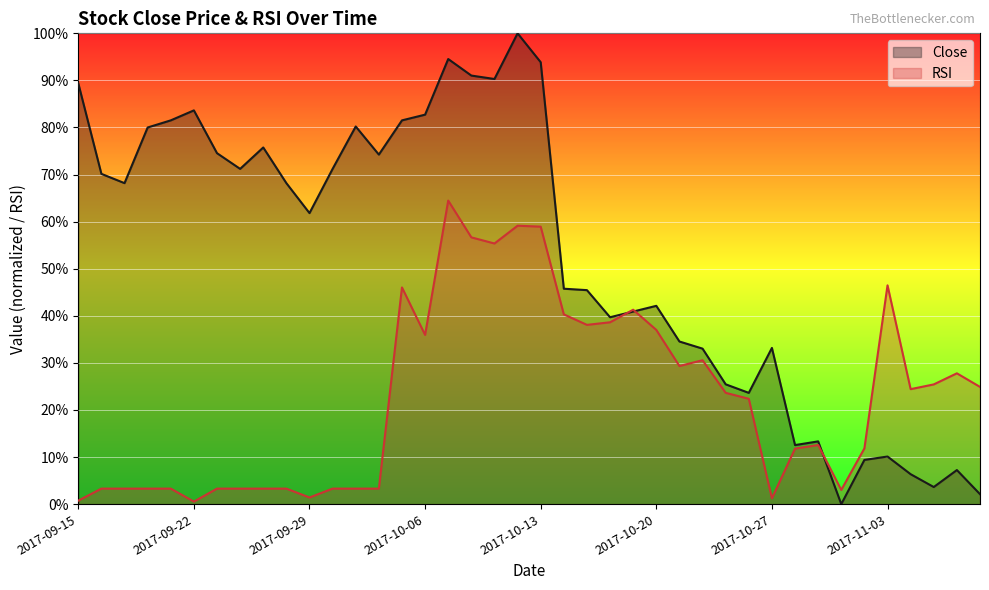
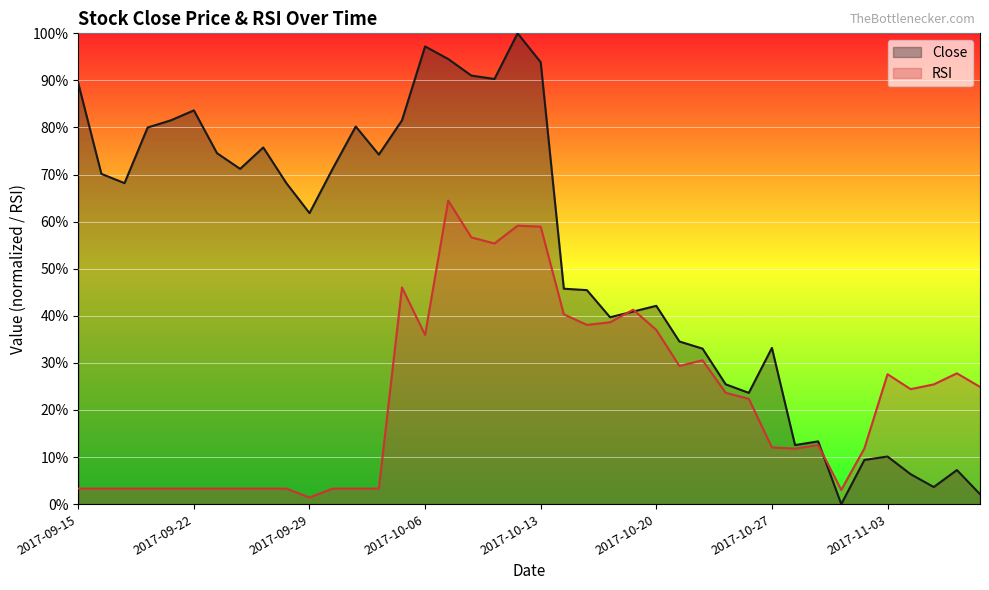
RSI, 2017-09-15: 1% -> 3%
RSI, 2017-09-22: 1% -> 3%
Close, 2017-10-06: 83% -> 97%
RSI, 2017-10-27: 1% -> 12%
RSI, 2017-11-03: 46% -> 28%
